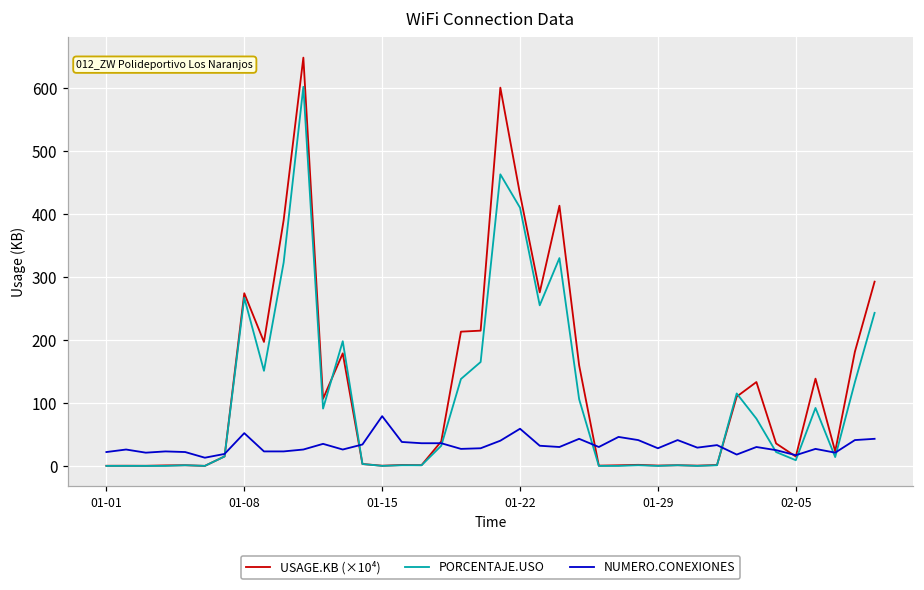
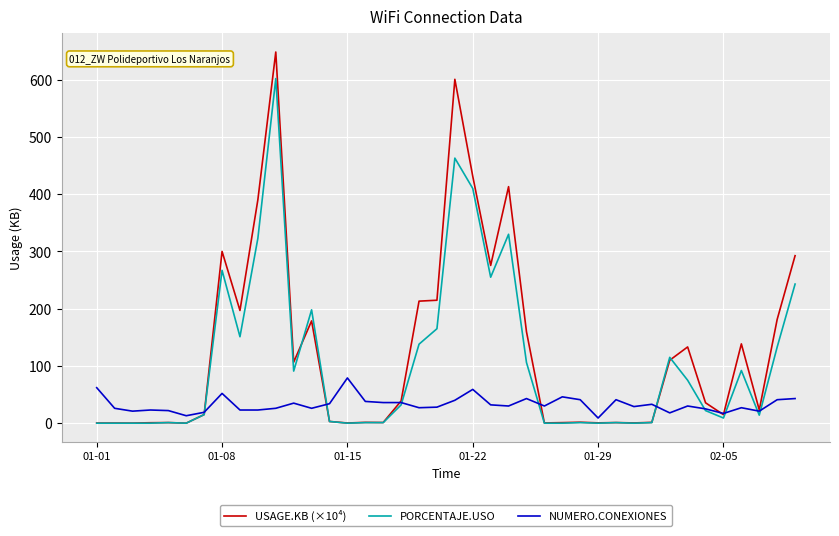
NUMERO.CONEXIONES, 01-01: 20 -> 60
USAGE.KB (×10⁴), 01-08: 270 -> 300
NUMERO.CONEXIONES, 01-29: 30 -> 10
